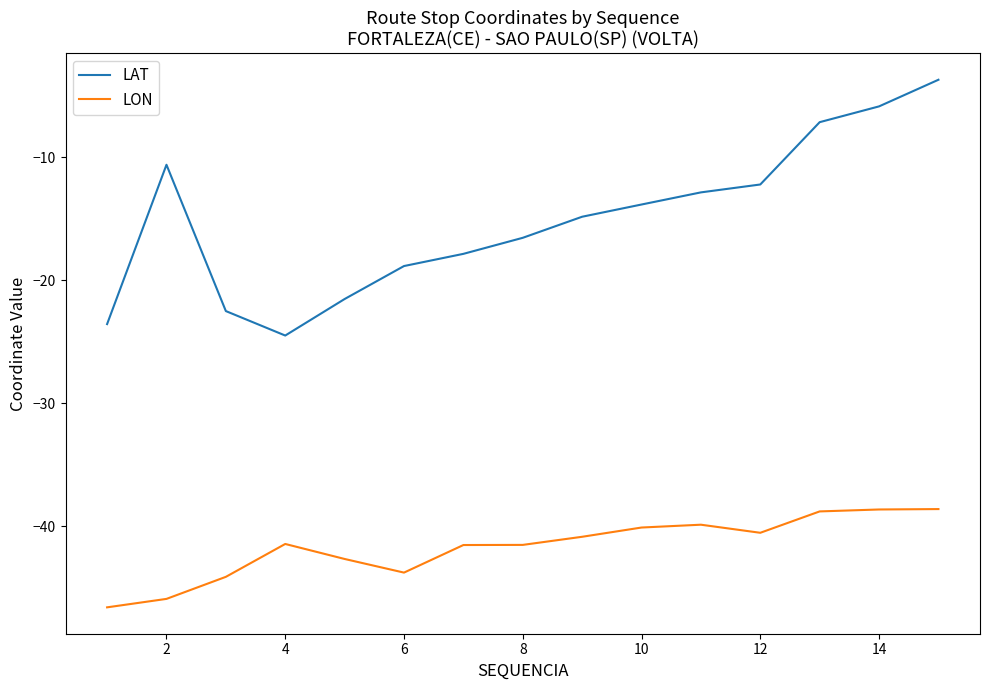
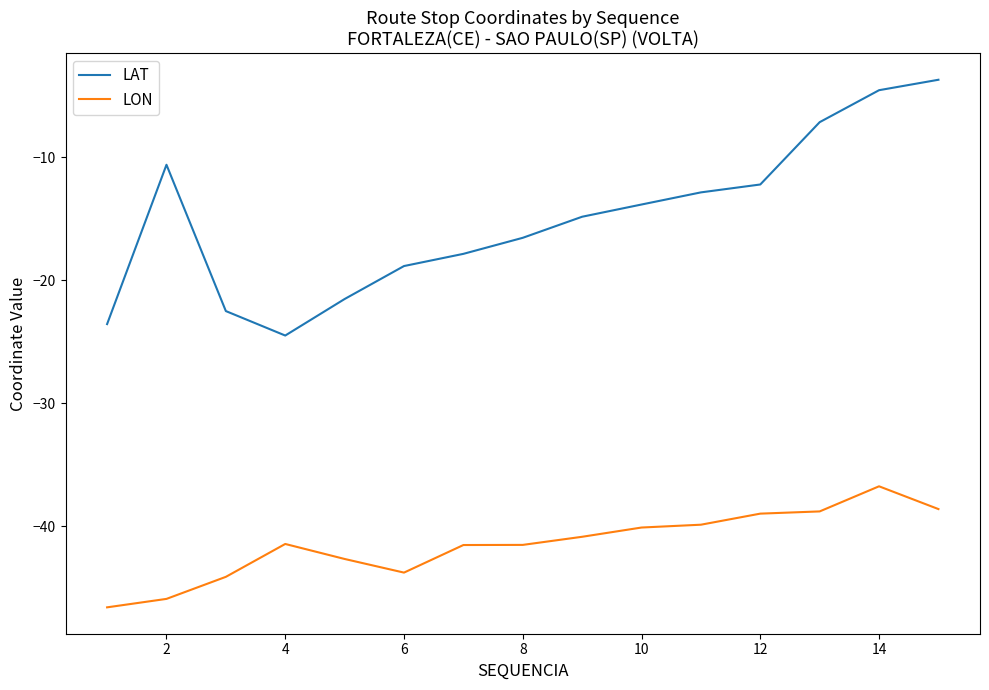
LON, 12: -40.5 -> -39.0
LAT, 14: -5.9 -> -4.6
LON, 14: -38.6 -> -36.7
